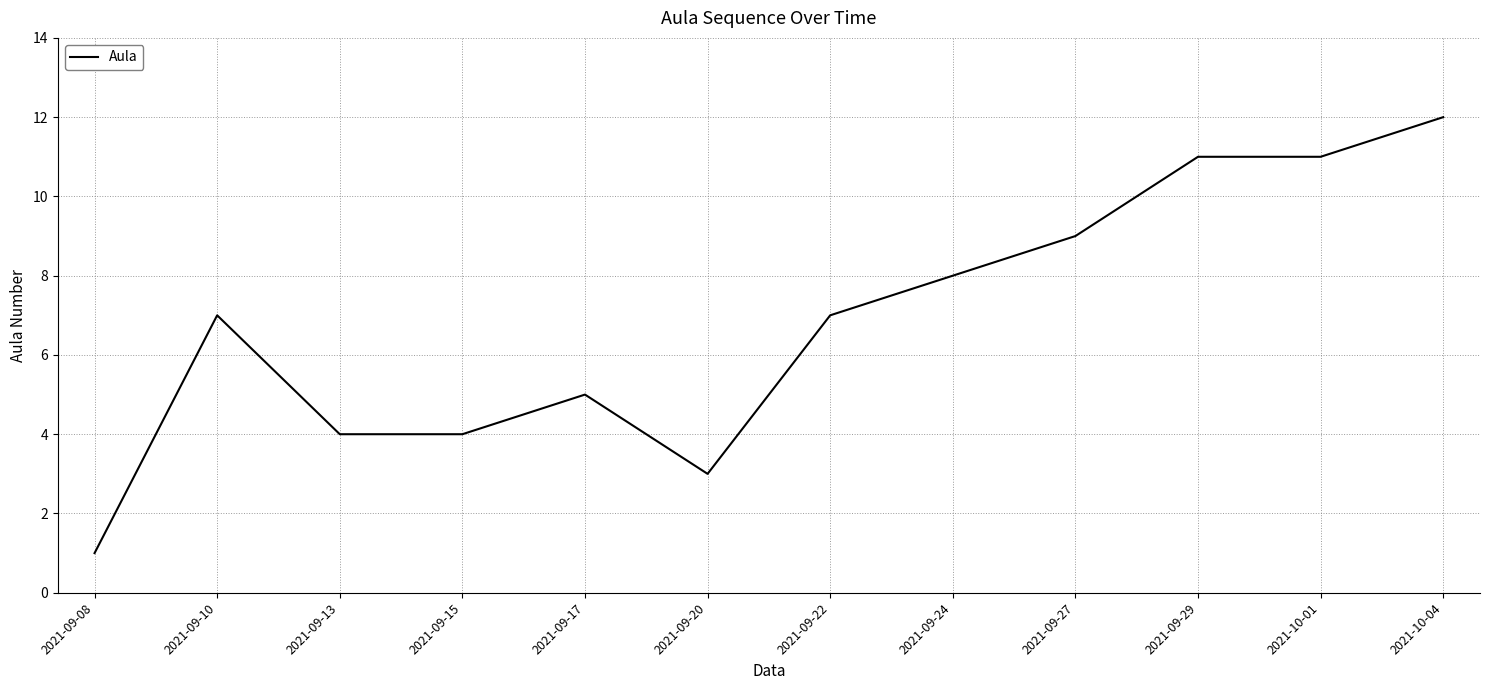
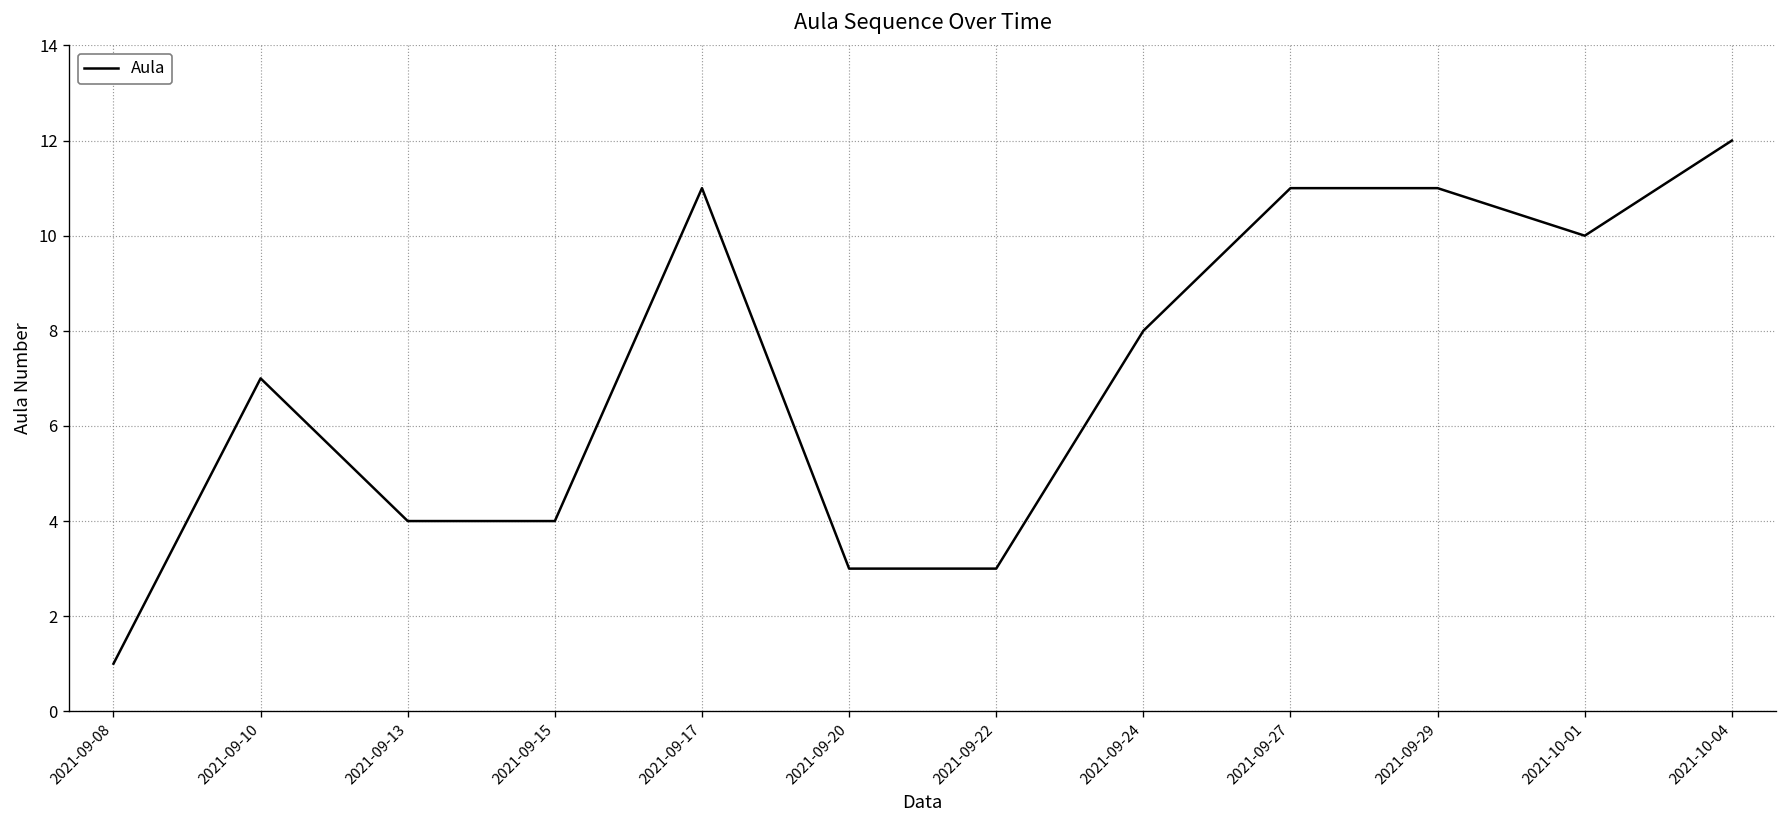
2021-09-17: 5 -> 11
2021-09-22: 7 -> 3
2021-09-27: 9 -> 11
2021-10-01: 11 -> 10
